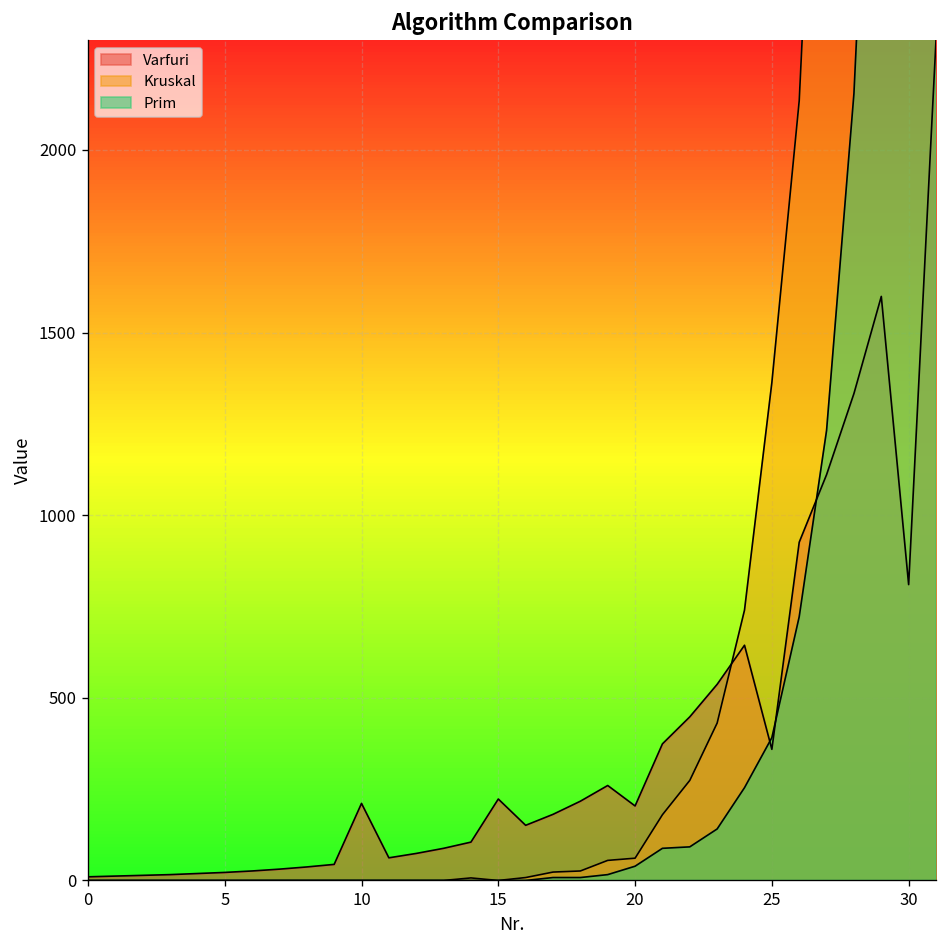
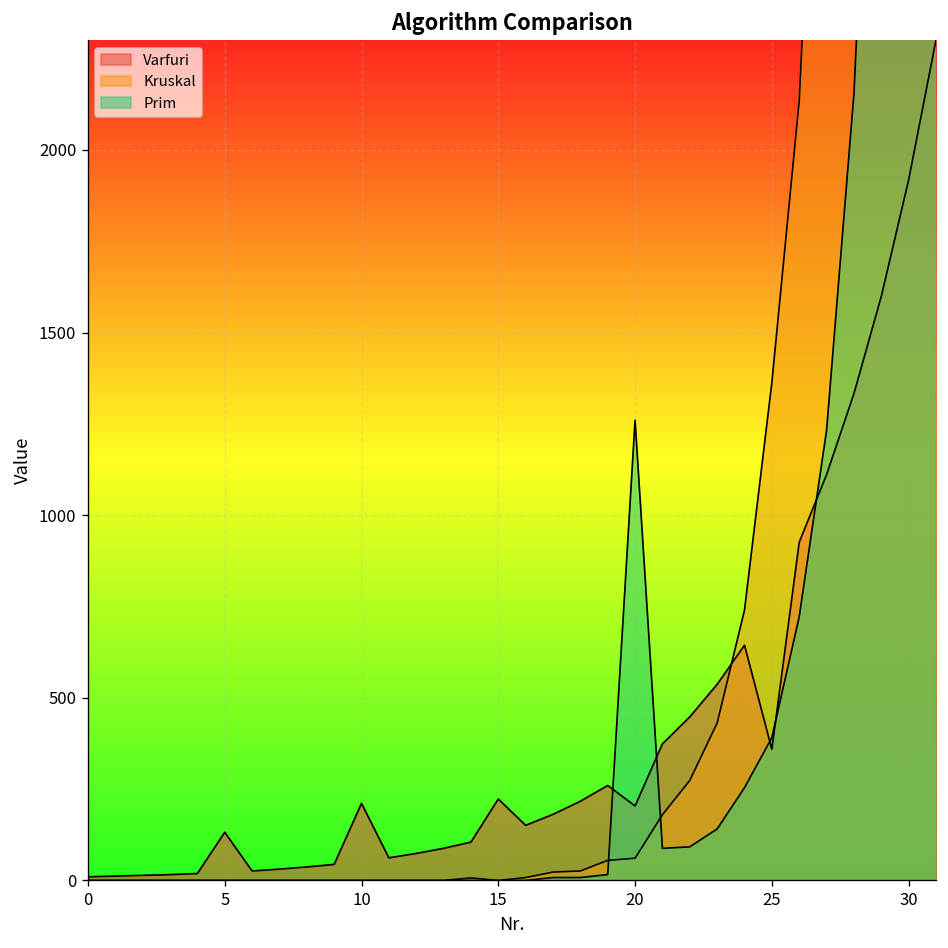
Varfuri, 5: 20 -> 130
Prim, 20: 40 -> 1260
Varfuri, 30: 810 -> 1920
